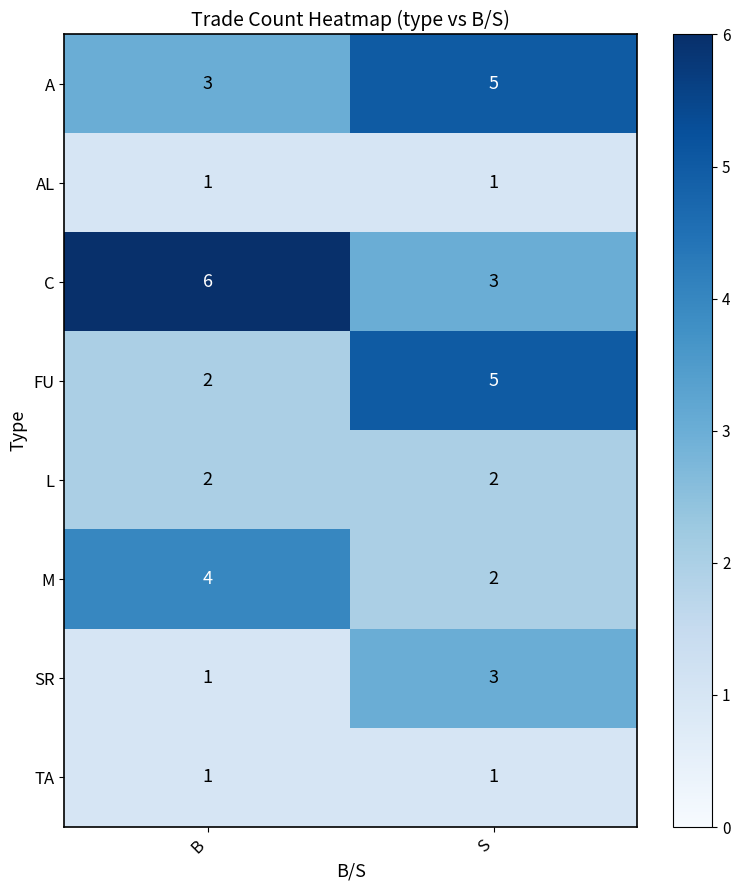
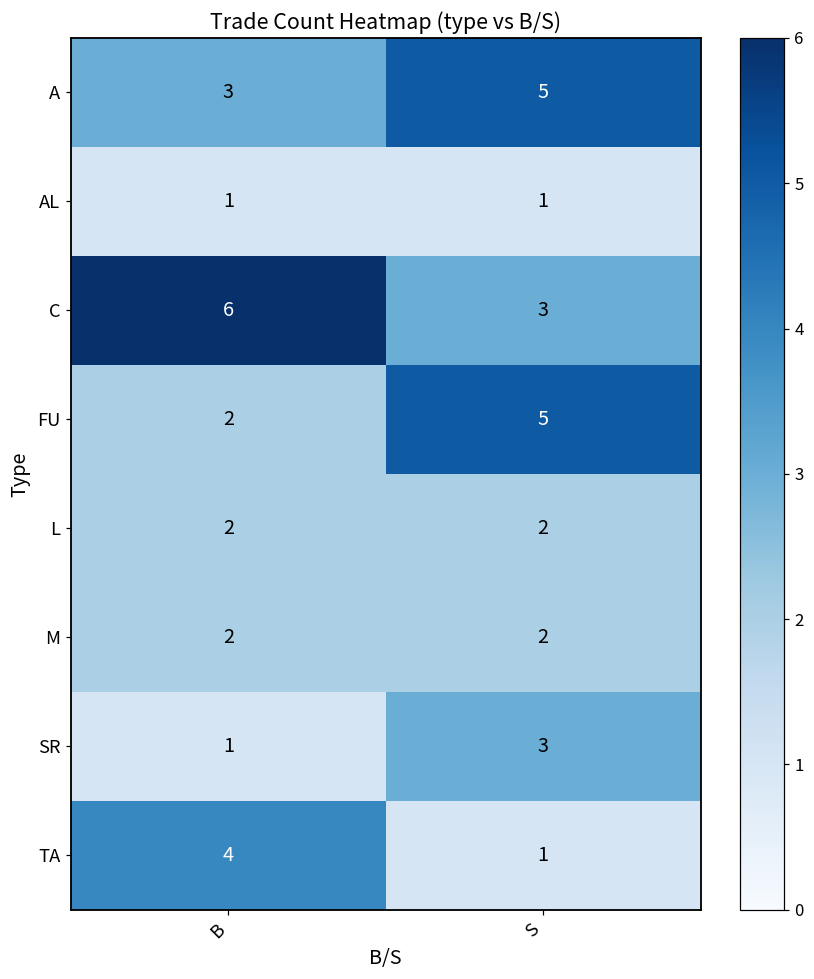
M, B: 4 -> 2
TA, B: 1 -> 4
